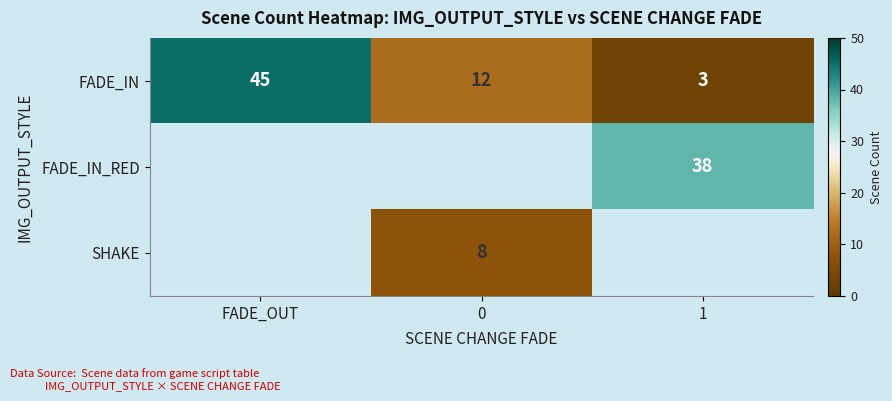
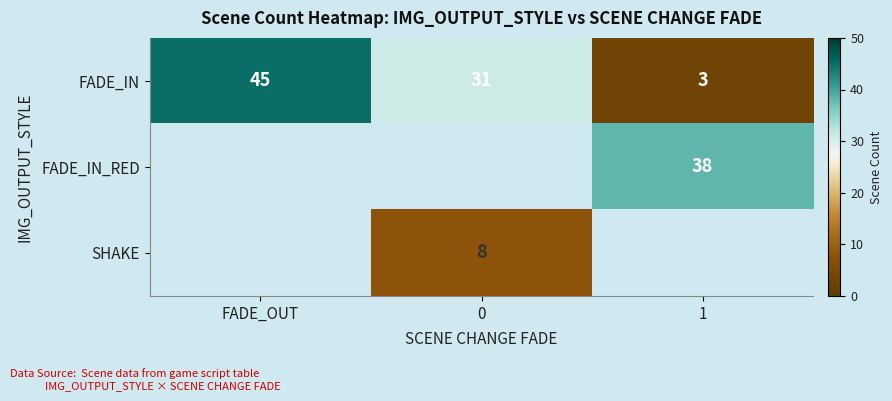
FADE_IN, 0: 12 -> 31
